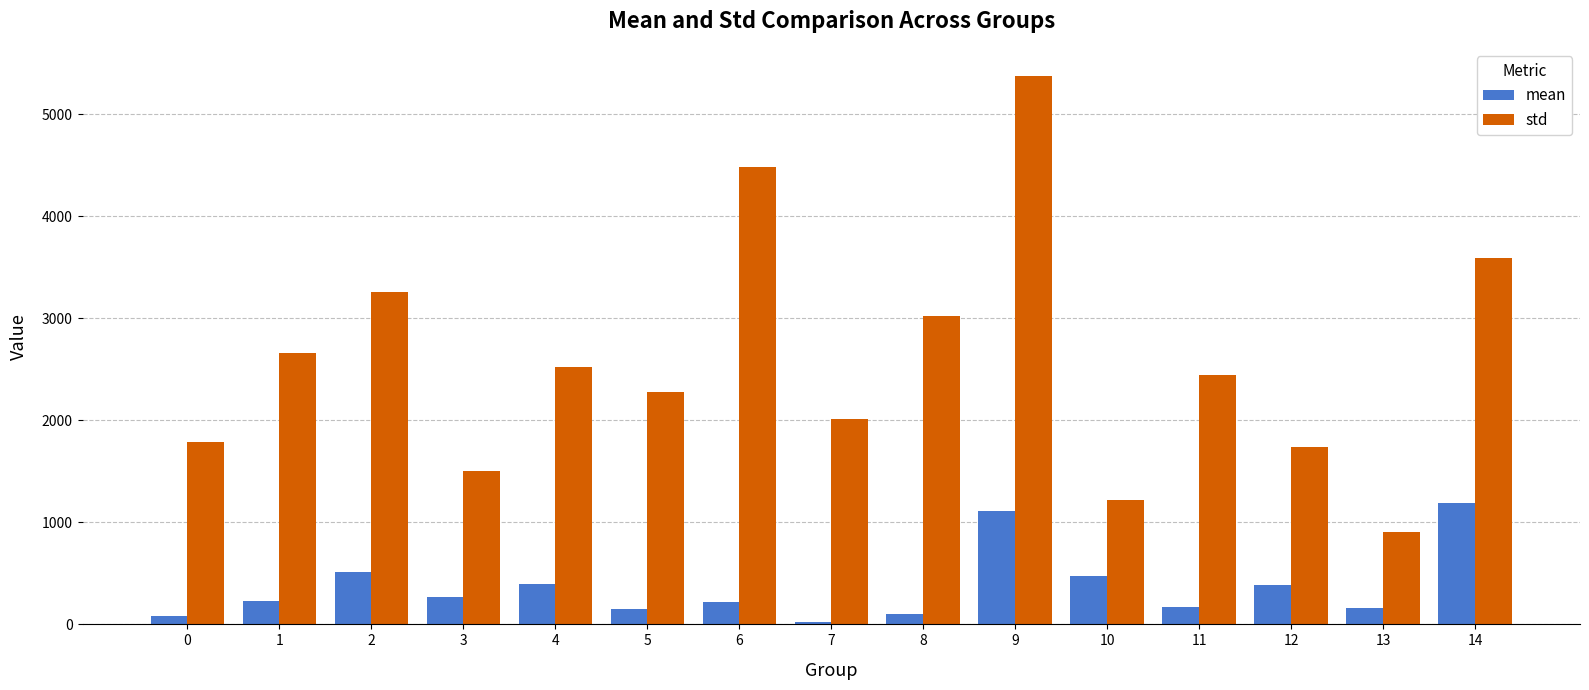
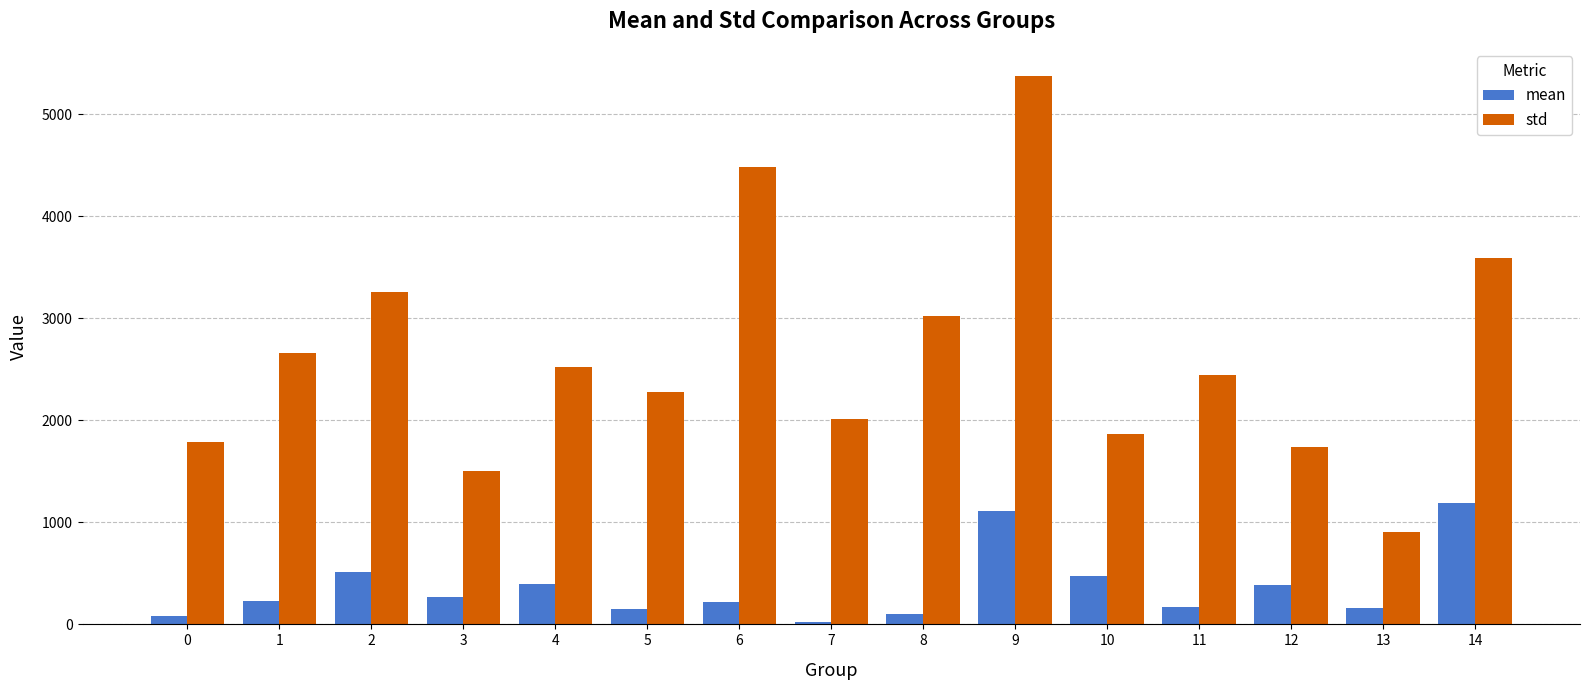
std, 10: 1220 -> 1870
